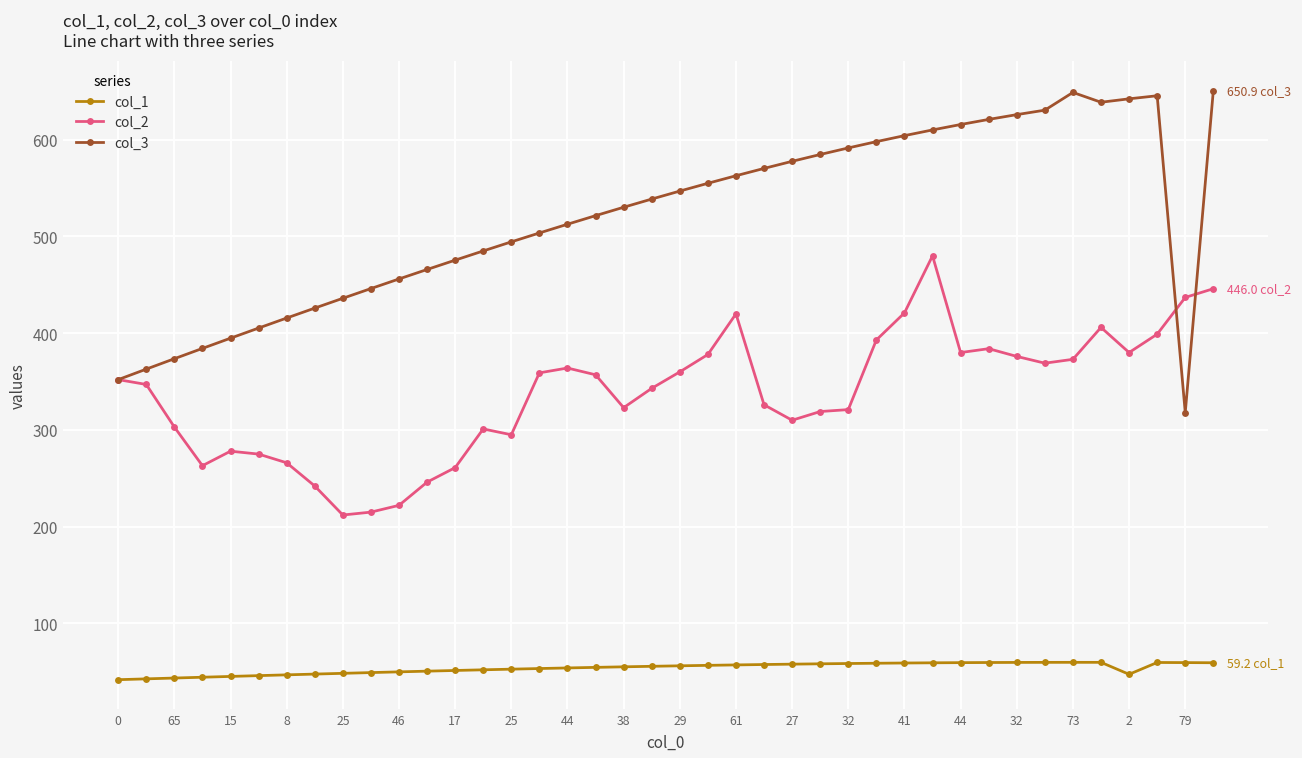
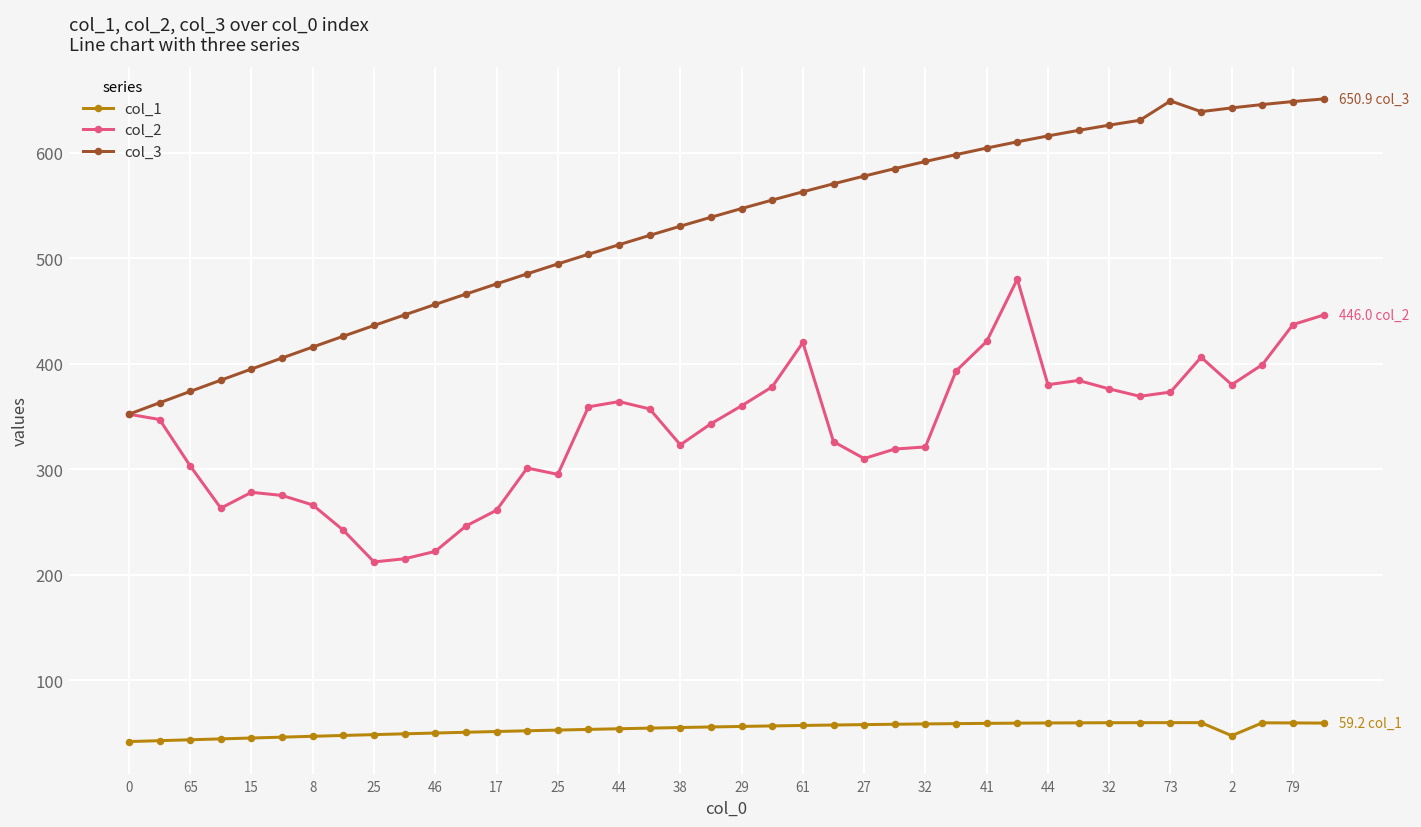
col_3, 79: 320 -> 650
